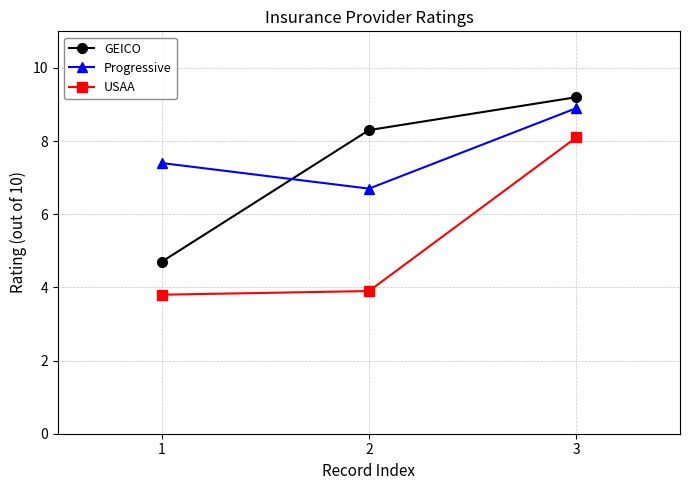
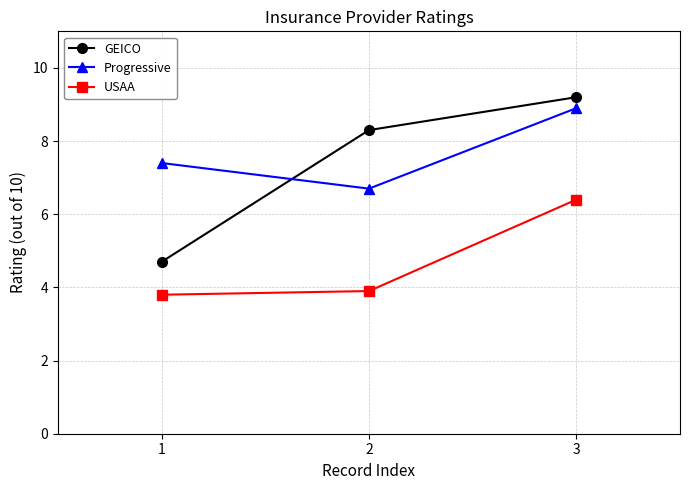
USAA, 3: 8.1 -> 6.4
